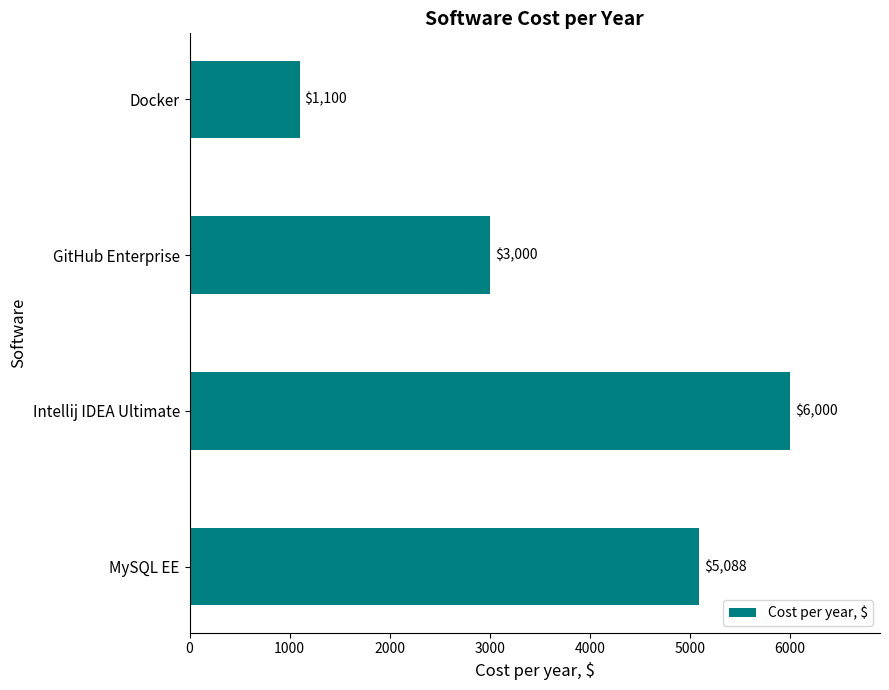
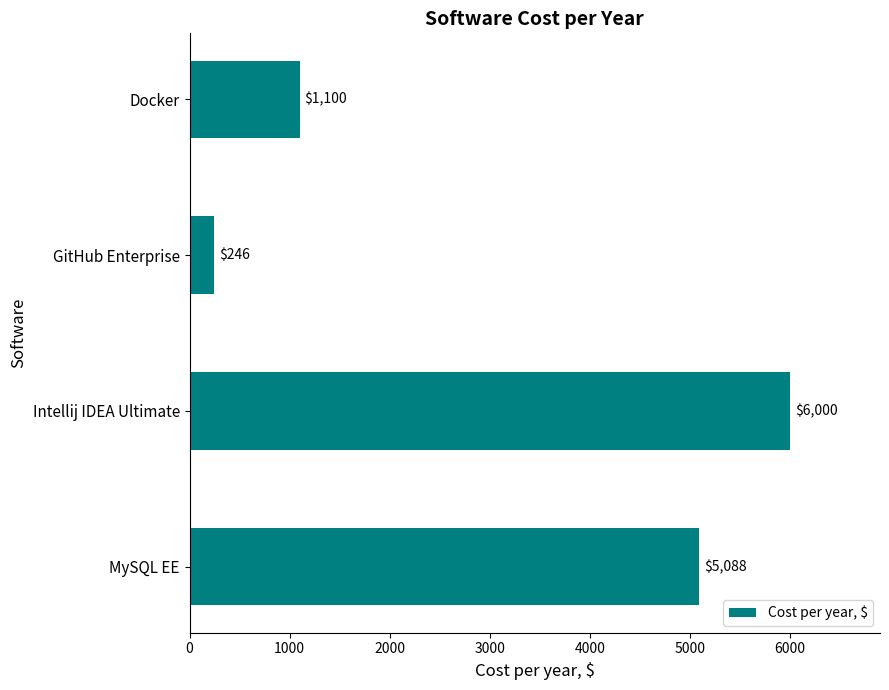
GitHub Enterprise: $3,000 -> $246
